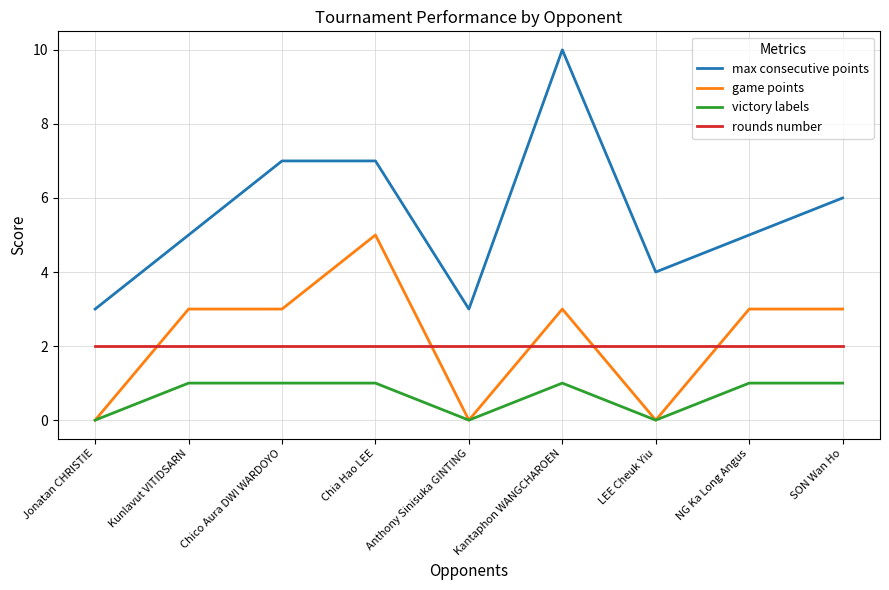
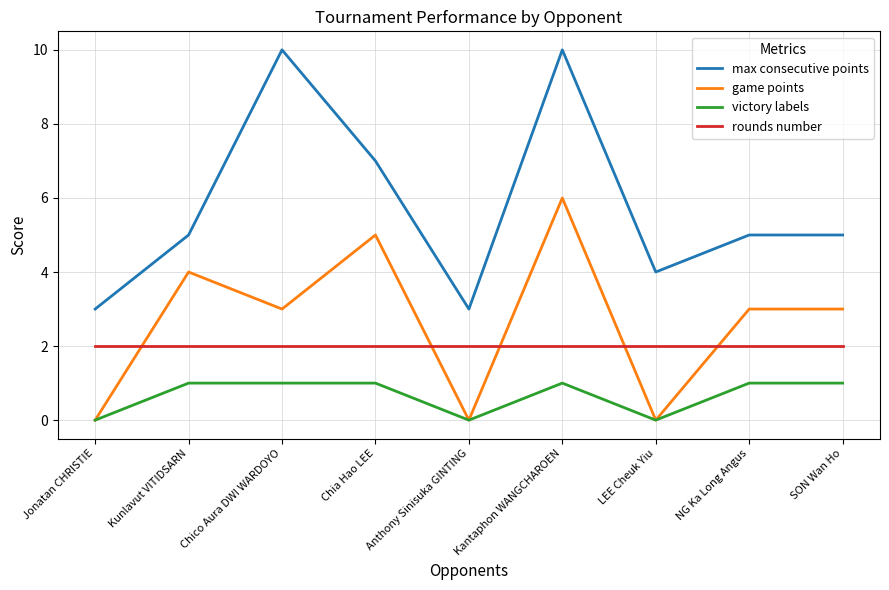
game points, Kunlavut VITIDSARN: 3 -> 4
max consecutive points, Chico Aura DWI WARDOYO: 7 -> 10
game points, Kantaphon WANGCHAROEN: 3 -> 6
max consecutive points, SON Wan Ho: 6 -> 5
